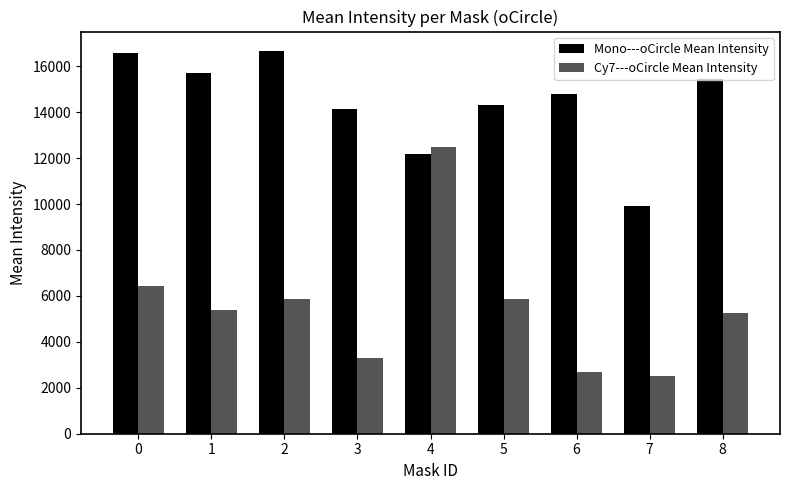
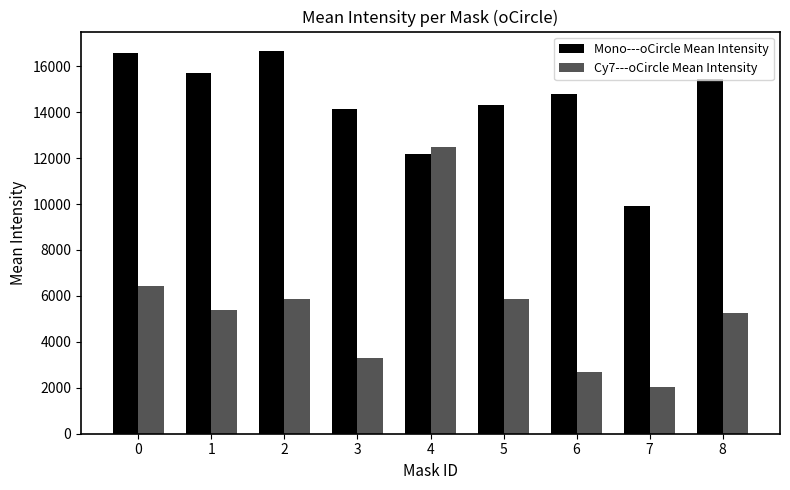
Cy7---oCircle Mean Intensity, 7: 2500 -> 2000
